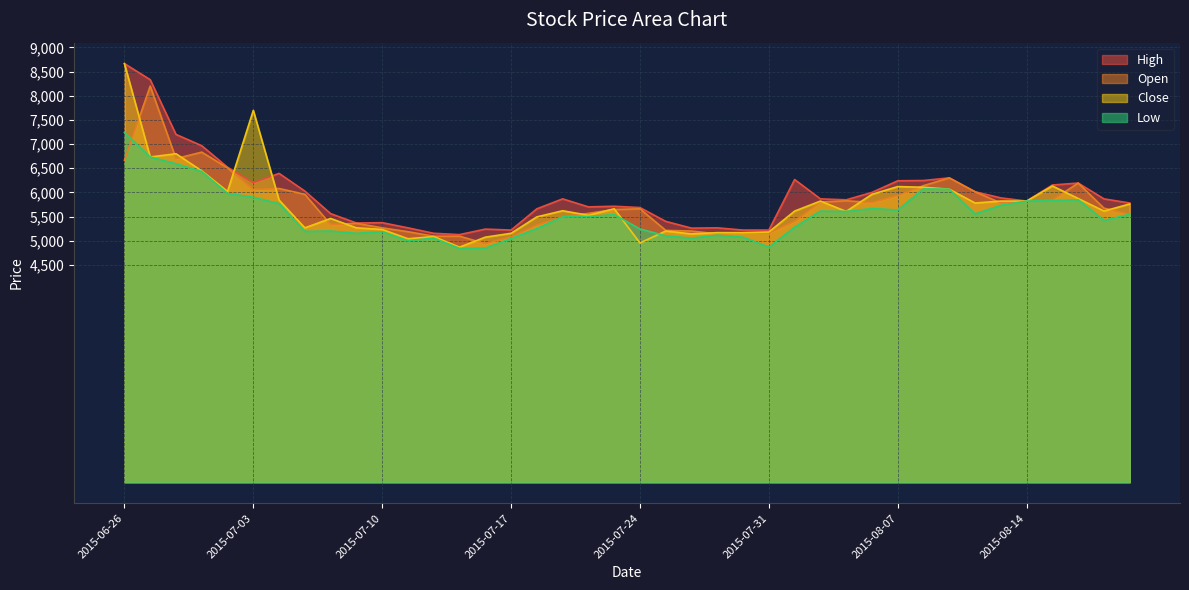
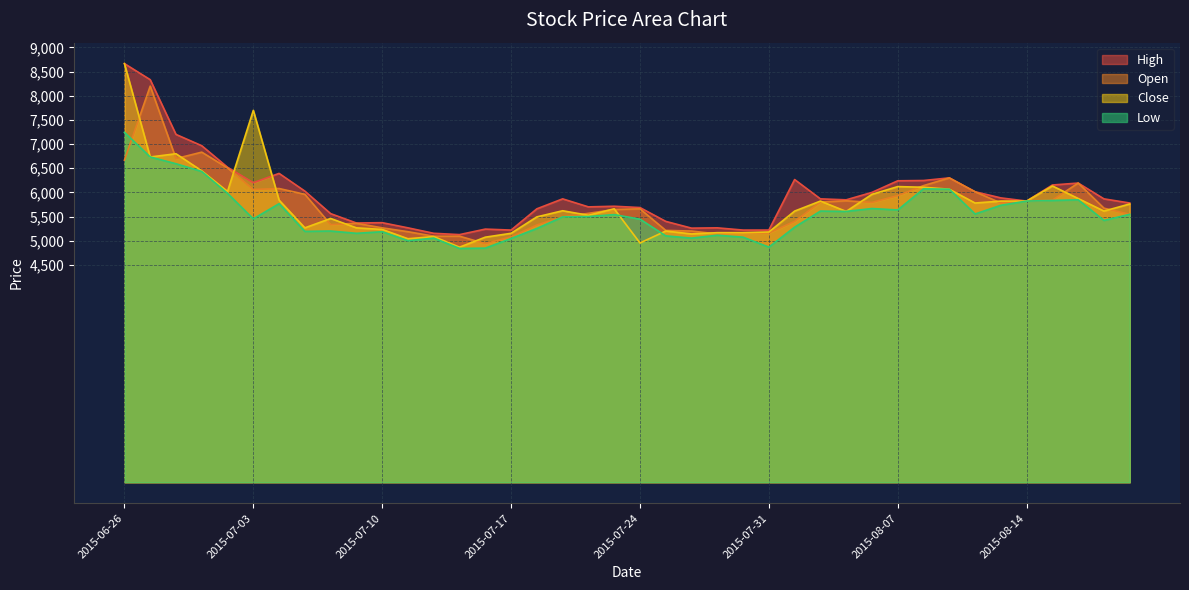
Low, 2015-07-03: 5,900 -> 5,500
Low, 2015-07-24: 5,200 -> 5,400
